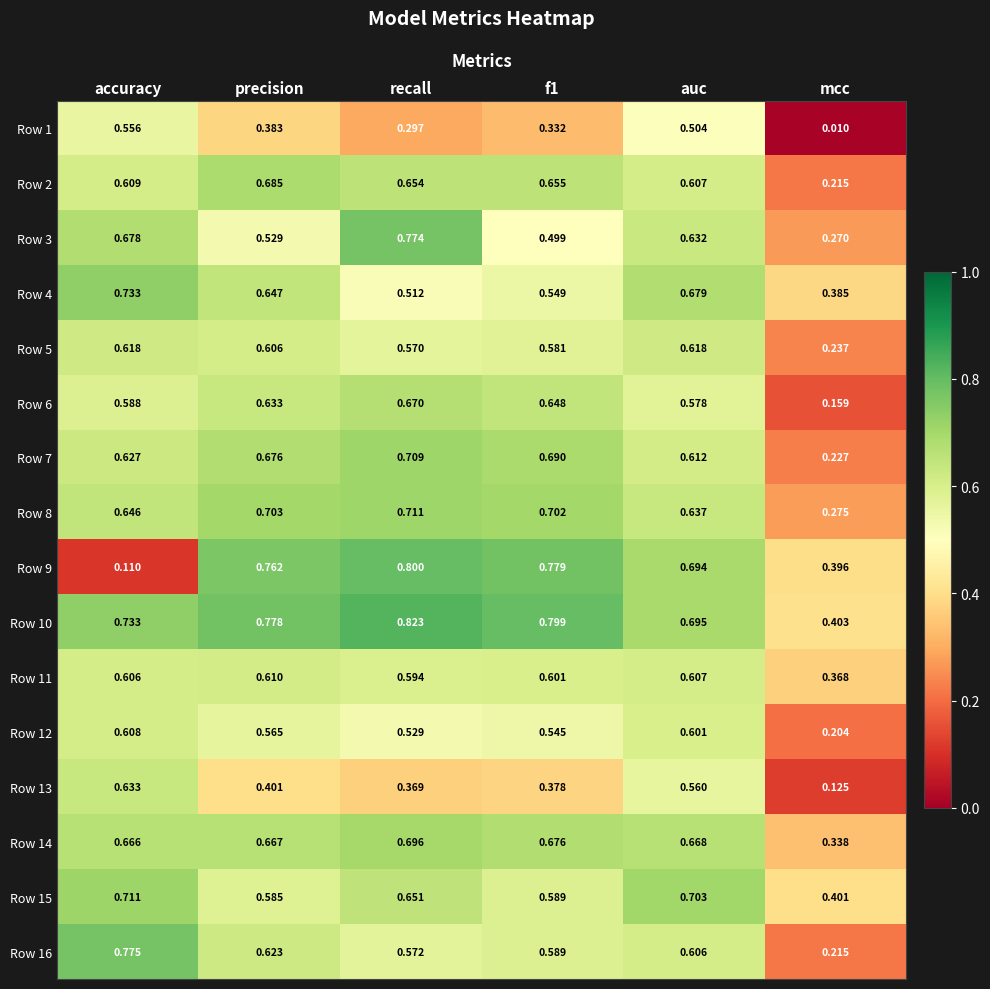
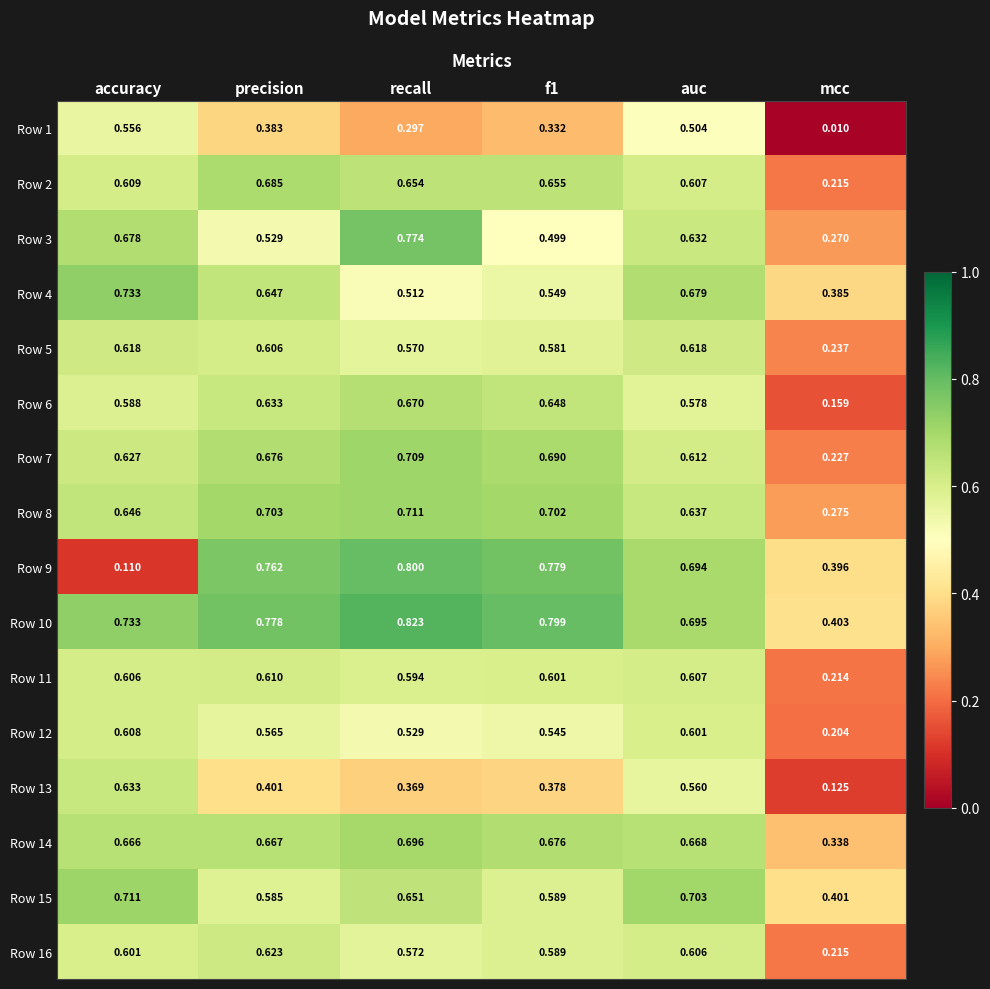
Row 11, mcc: 0.368 -> 0.214
Row 16, accuracy: 0.775 -> 0.601
